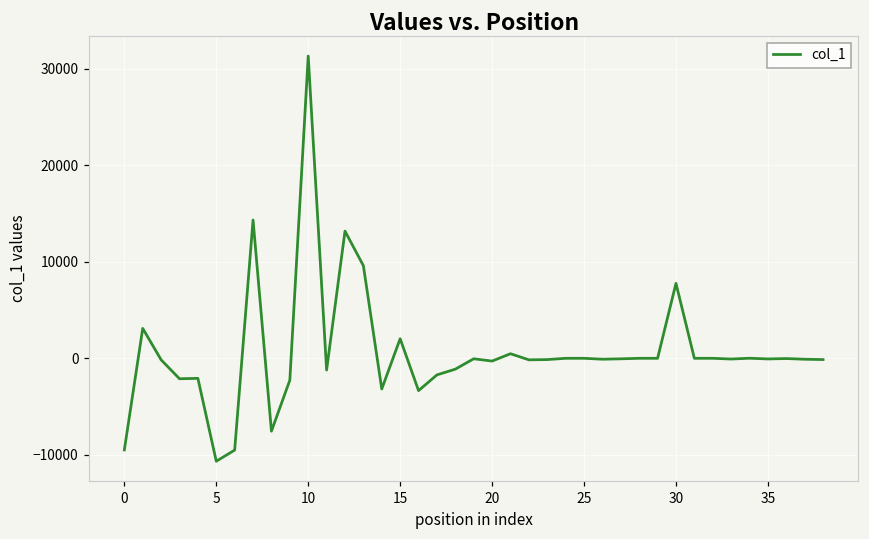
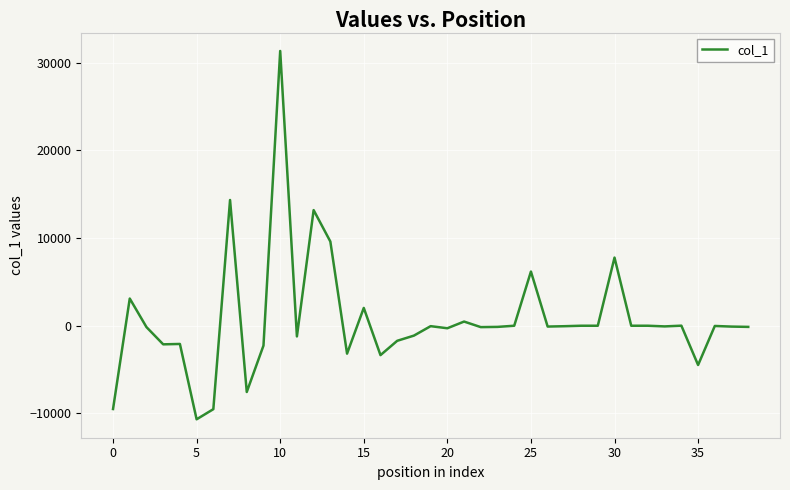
25: 0 -> 6000
35: 0 -> -4000
